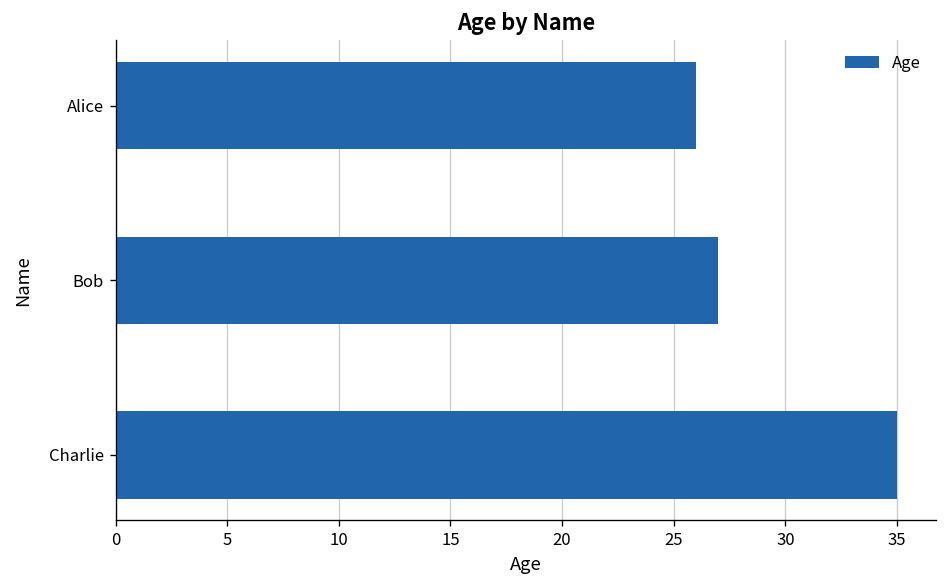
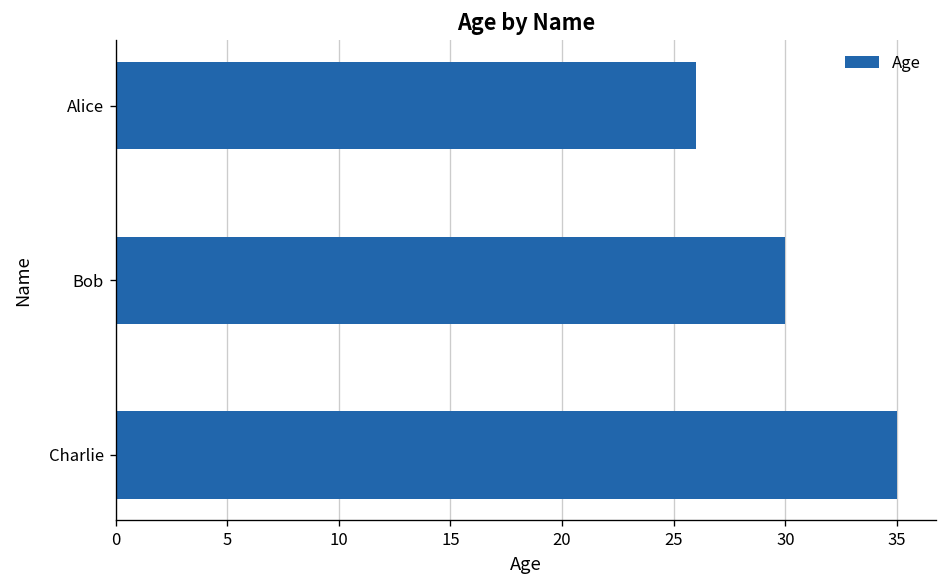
Bob: 27 -> 30
